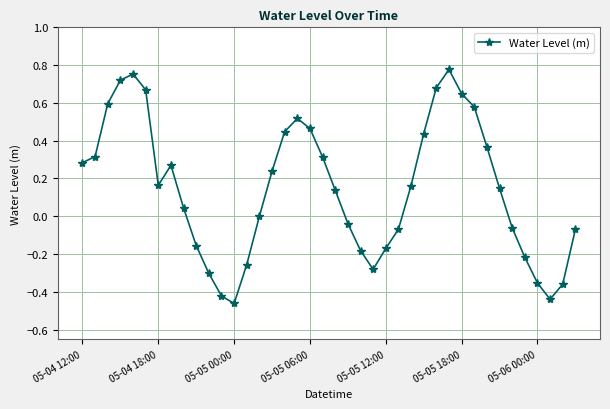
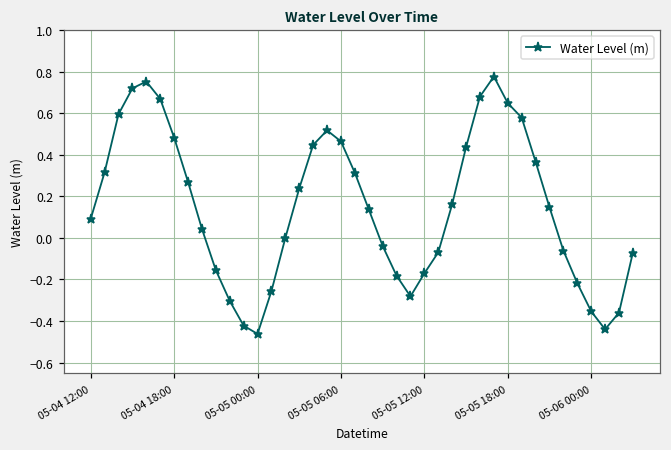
05-04 12:00: 0.28 -> 0.09
05-04 18:00: 0.16 -> 0.48
